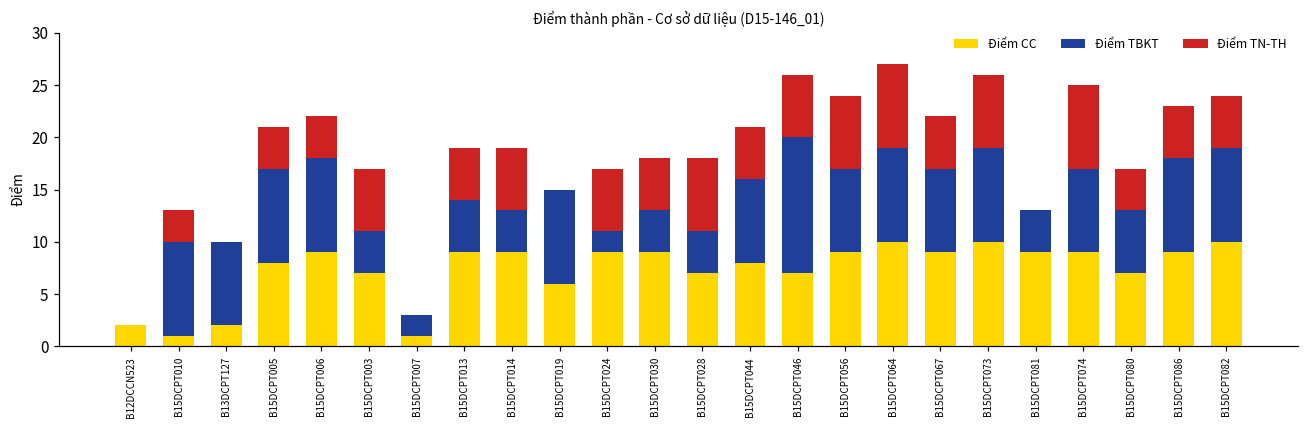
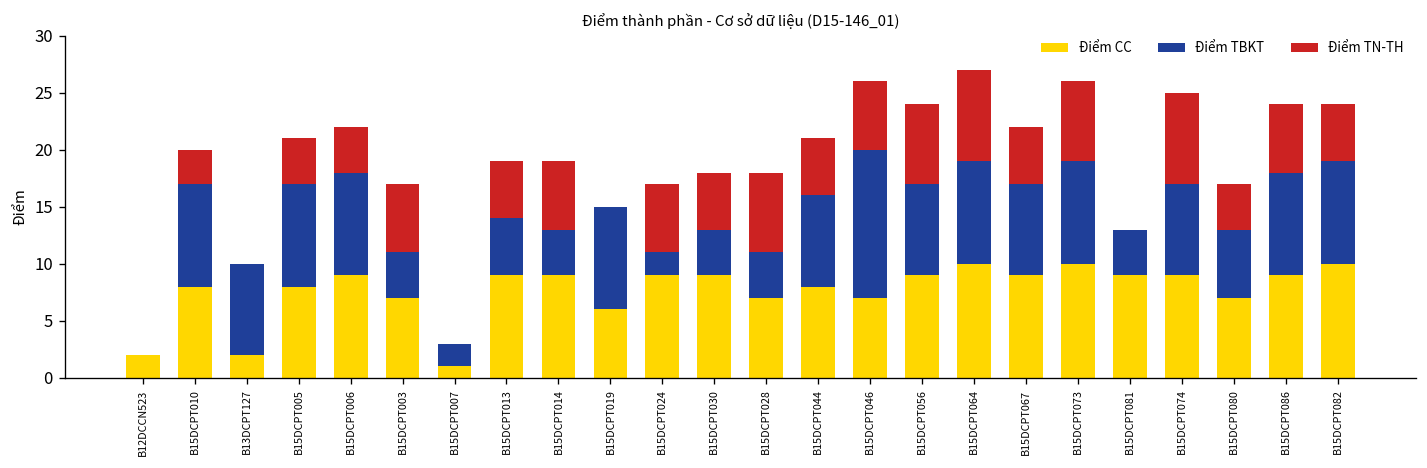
Điểm CC, B15DCPT010: 1 -> 8
Điểm TN-TH, B15DCPT086: 5 -> 6
